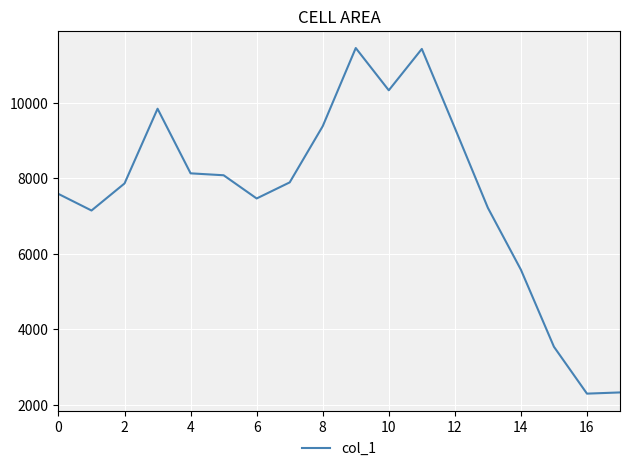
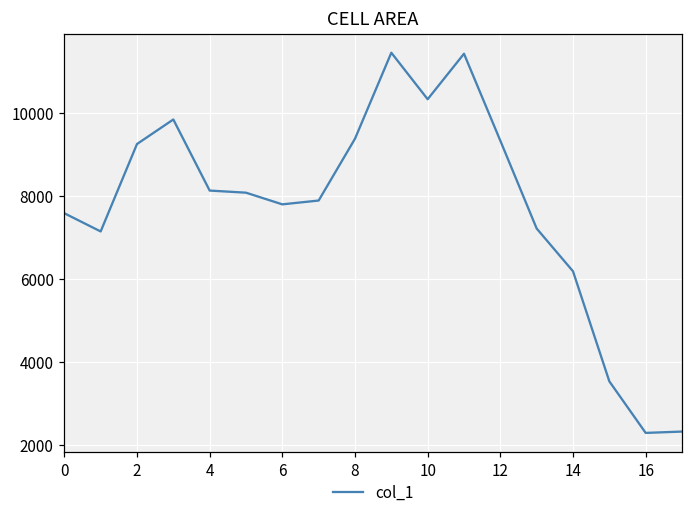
2: 7900 -> 9300
6: 7500 -> 7800
14: 5600 -> 6200
